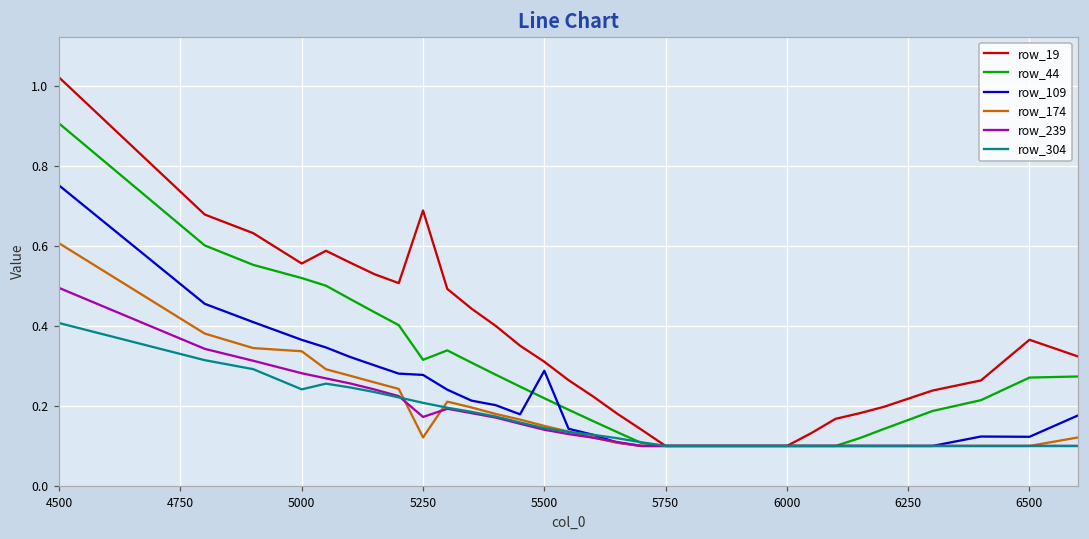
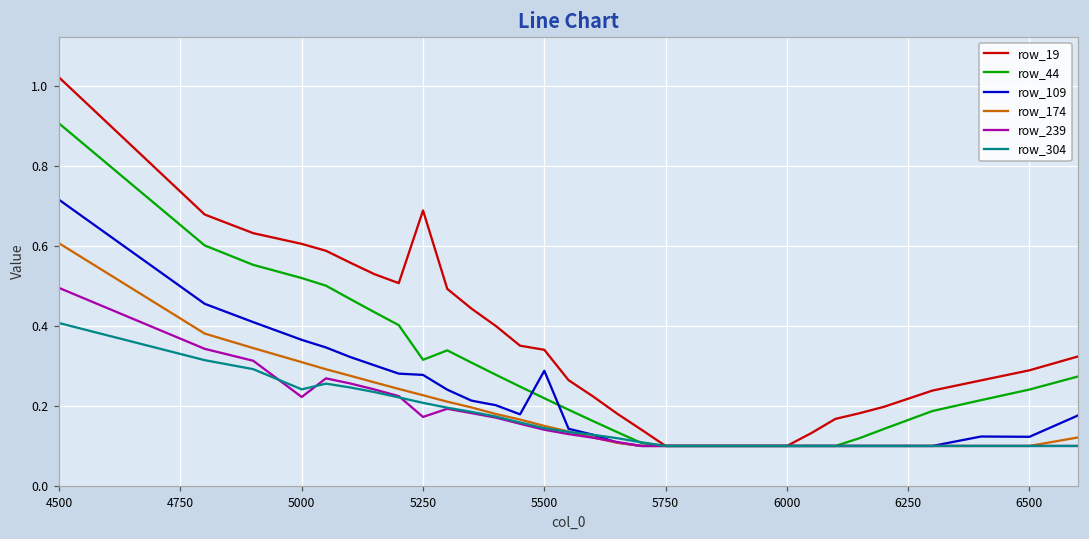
row_109, 4500: 0.75 -> 0.72
row_19, 5000: 0.56 -> 0.61
row_174, 5000: 0.34 -> 0.31
row_239, 5000: 0.28 -> 0.22
row_174, 5250: 0.12 -> 0.23
row_19, 5500: 0.31 -> 0.34
row_19, 6500: 0.37 -> 0.29
row_44, 6500: 0.27 -> 0.24
